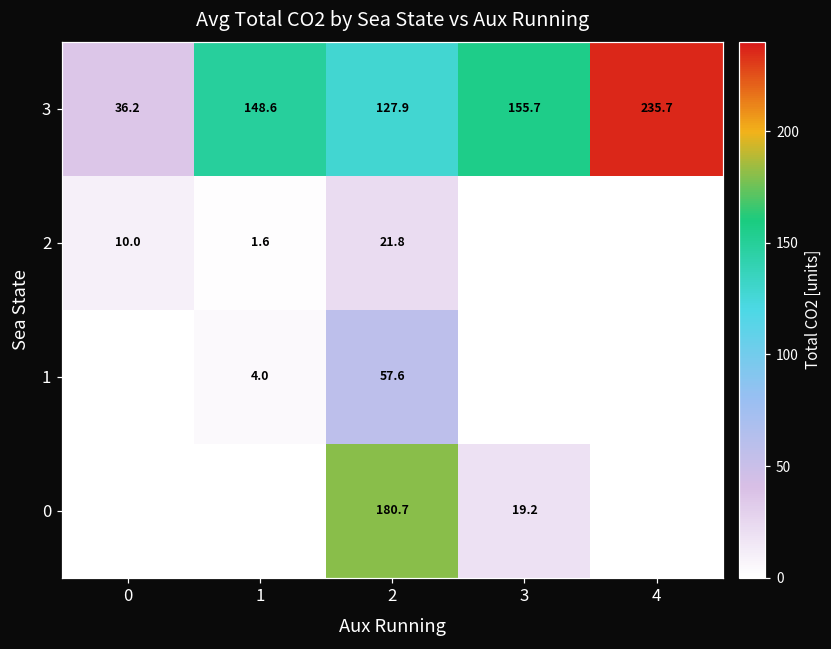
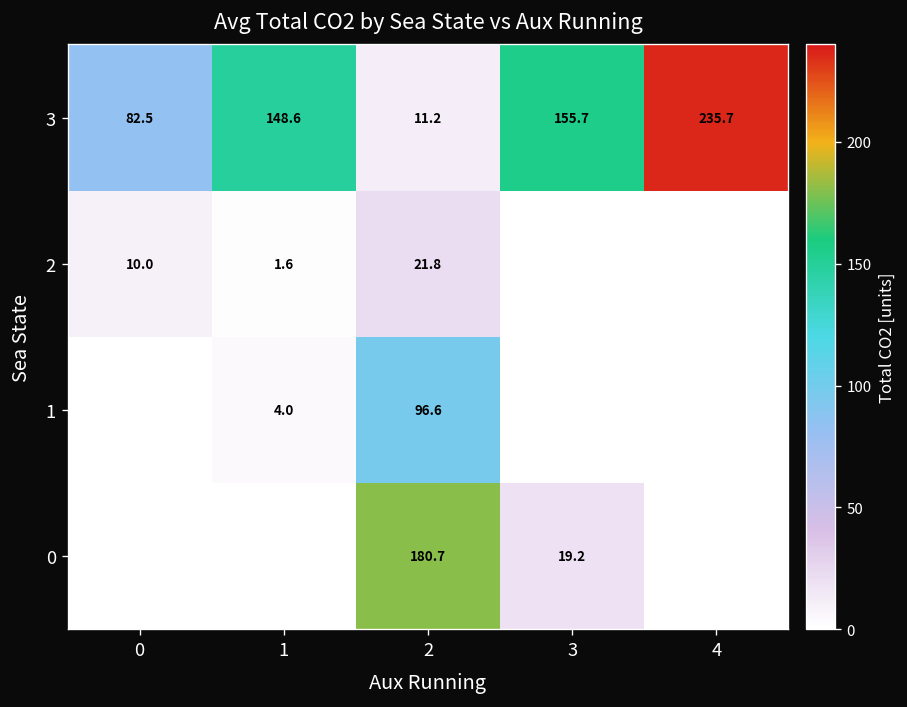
3, 0: 36.2 -> 82.5
3, 2: 127.9 -> 11.2
1, 2: 57.6 -> 96.6
